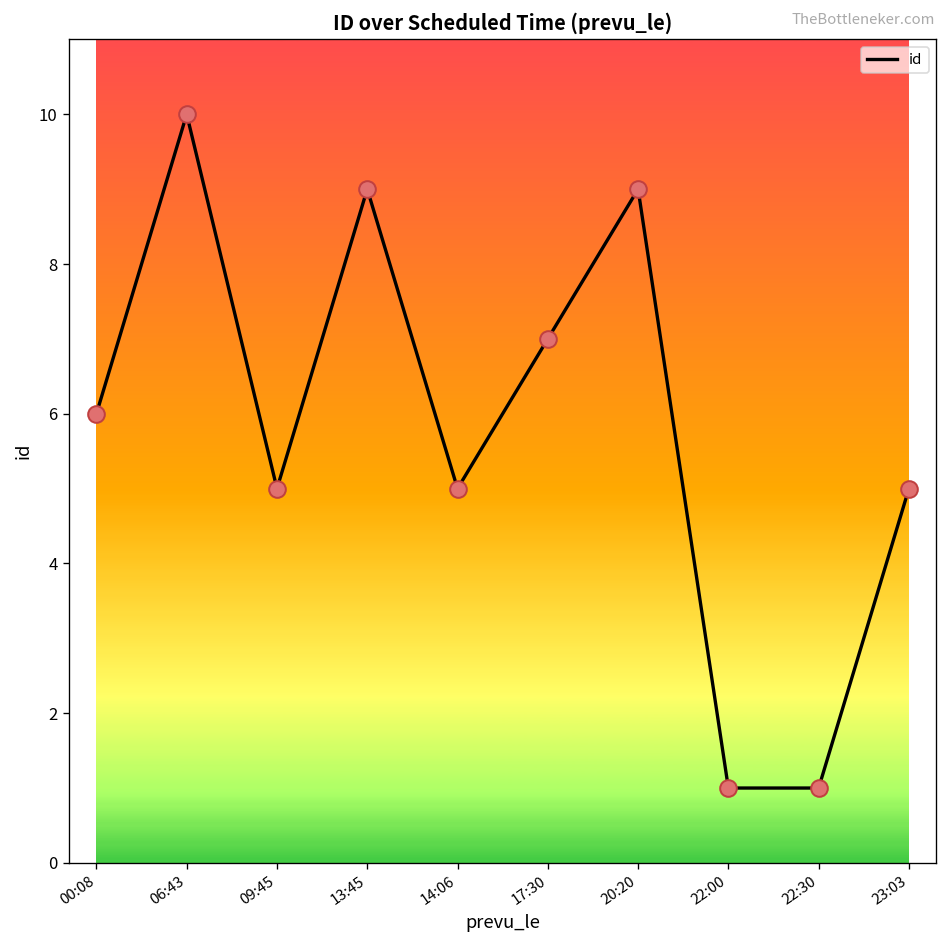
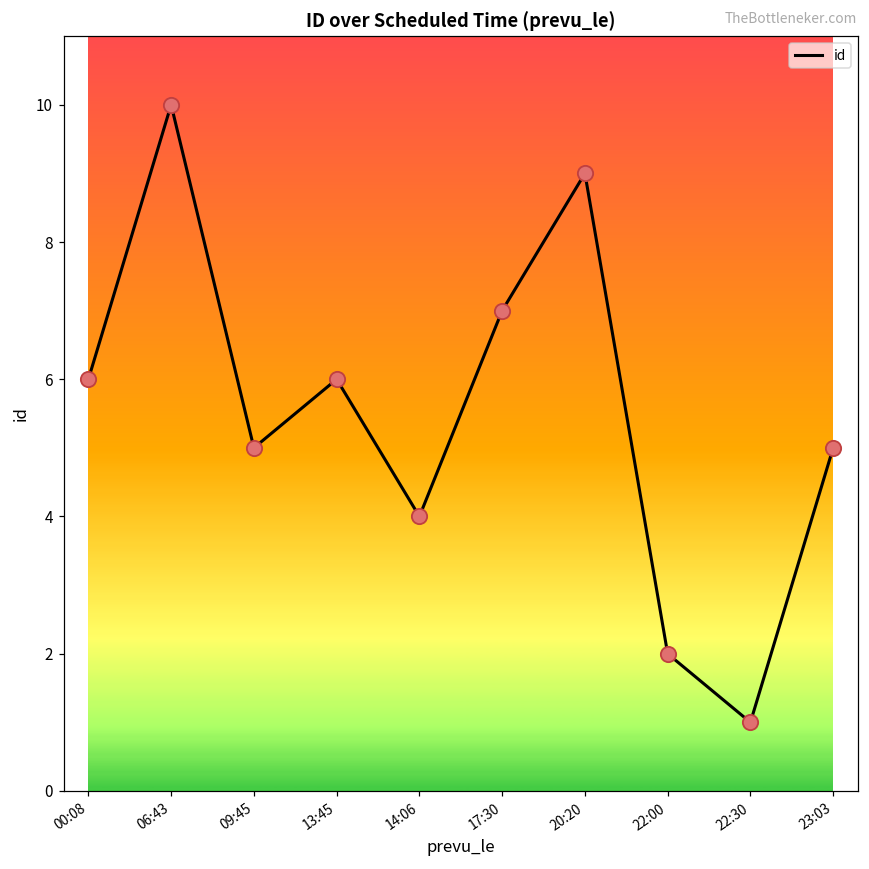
13:45: 9 -> 6
14:06: 5 -> 4
22:00: 1 -> 2
